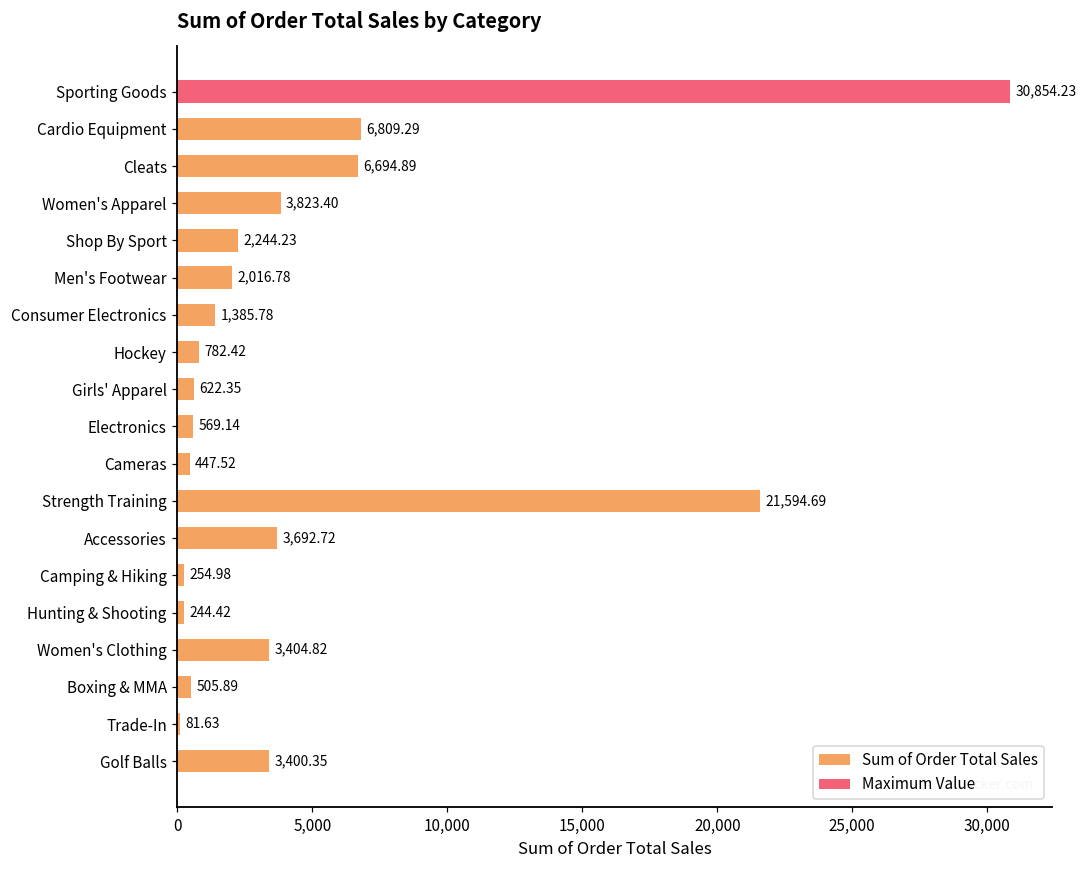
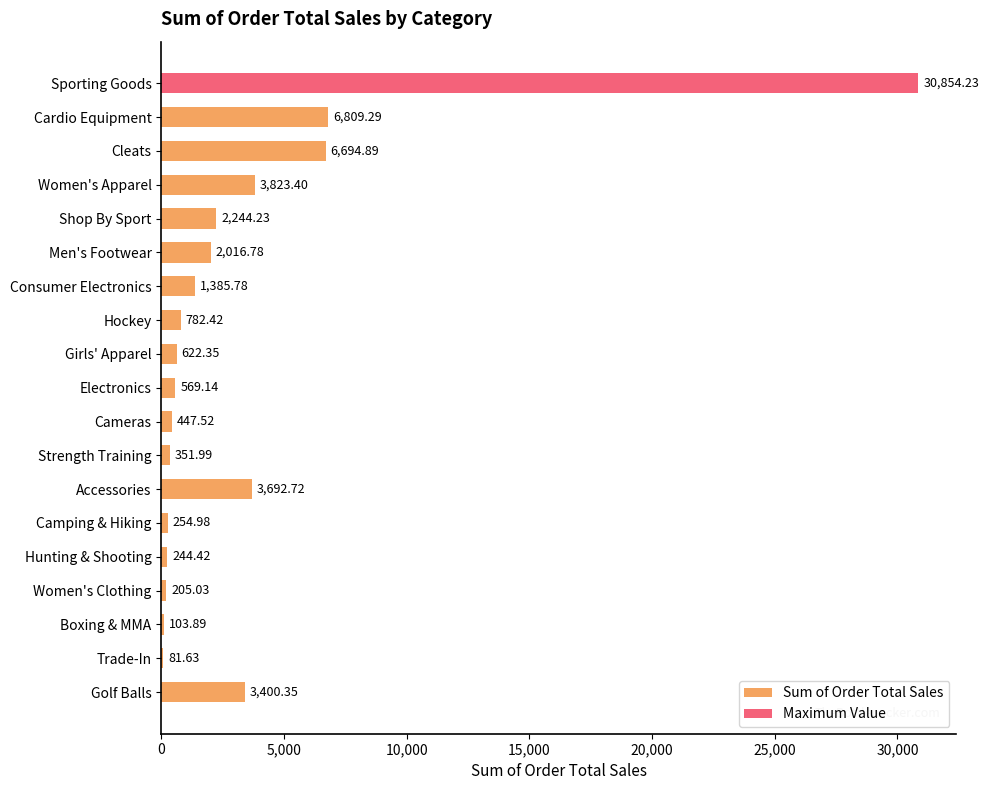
Strength Training: 21,594.69 -> 351.99
Women's Clothing: 3,404.82 -> 205.03
Boxing & MMA: 505.89 -> 103.89
